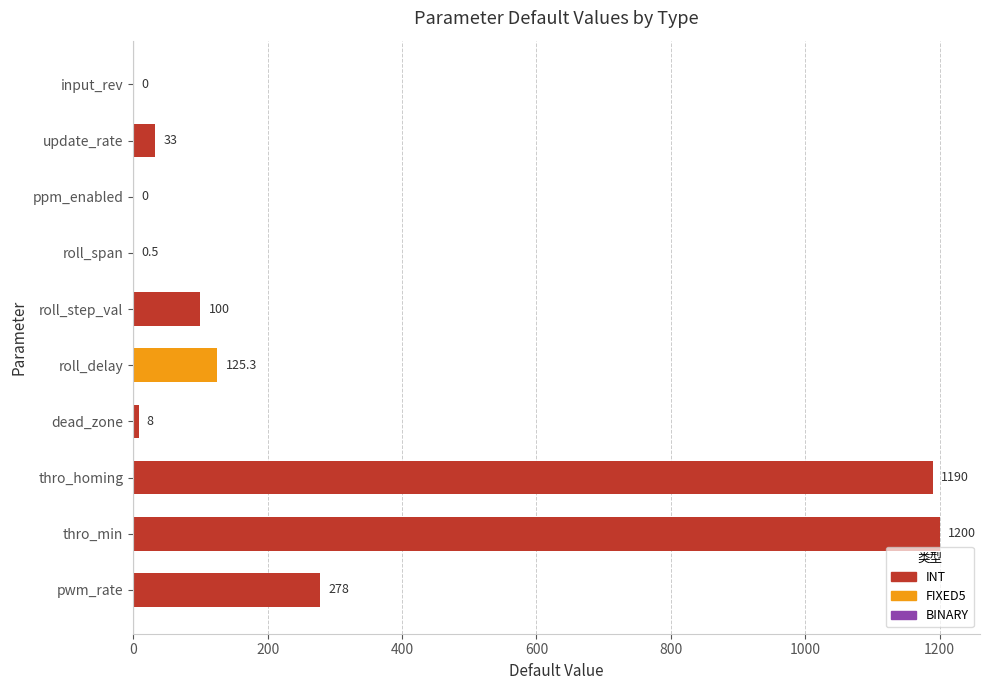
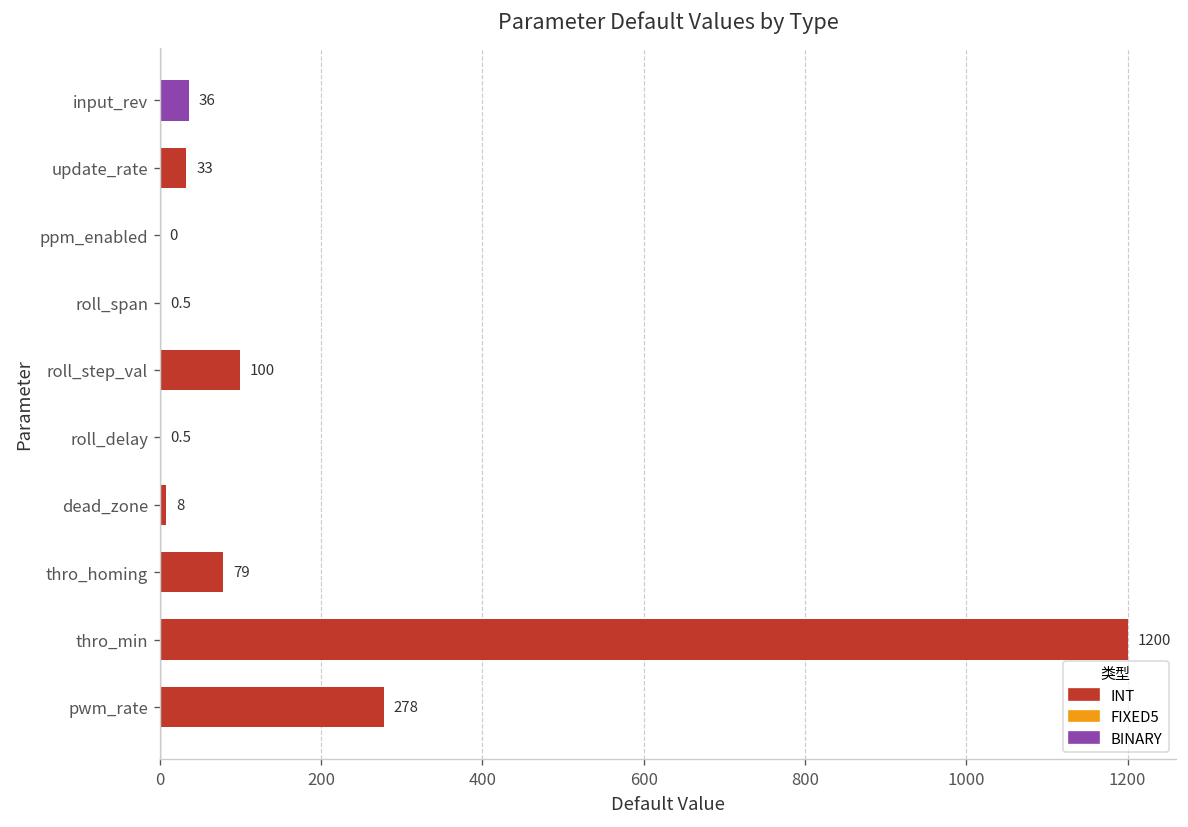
input_rev: 0 -> 36
roll_delay: 125.3 -> 0.5
thro_homing: 1190 -> 79
